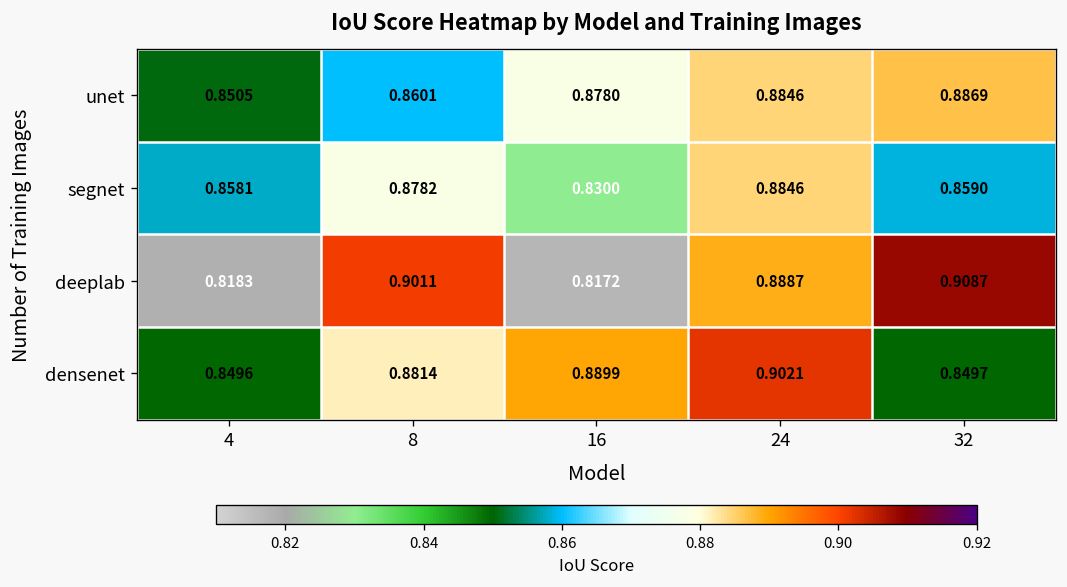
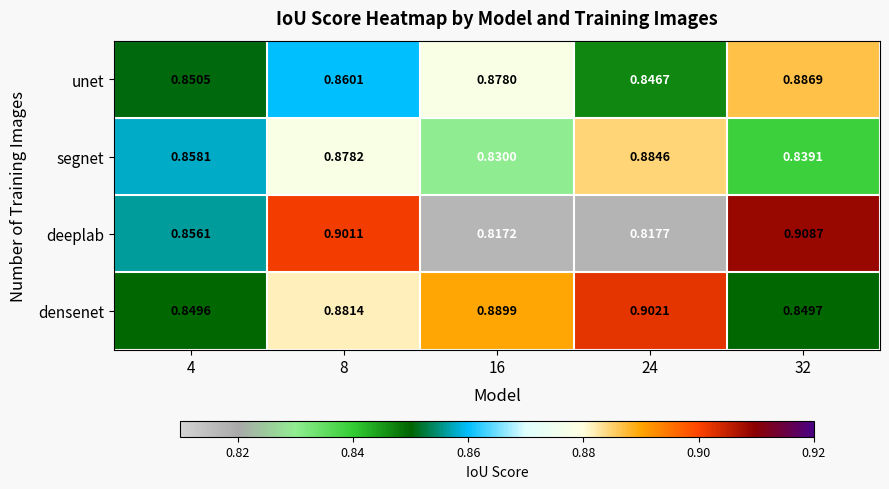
unet, 24: 0.8846 -> 0.8467
segnet, 32: 0.8590 -> 0.8391
deeplab, 4: 0.8183 -> 0.8561
deeplab, 24: 0.8887 -> 0.8177
